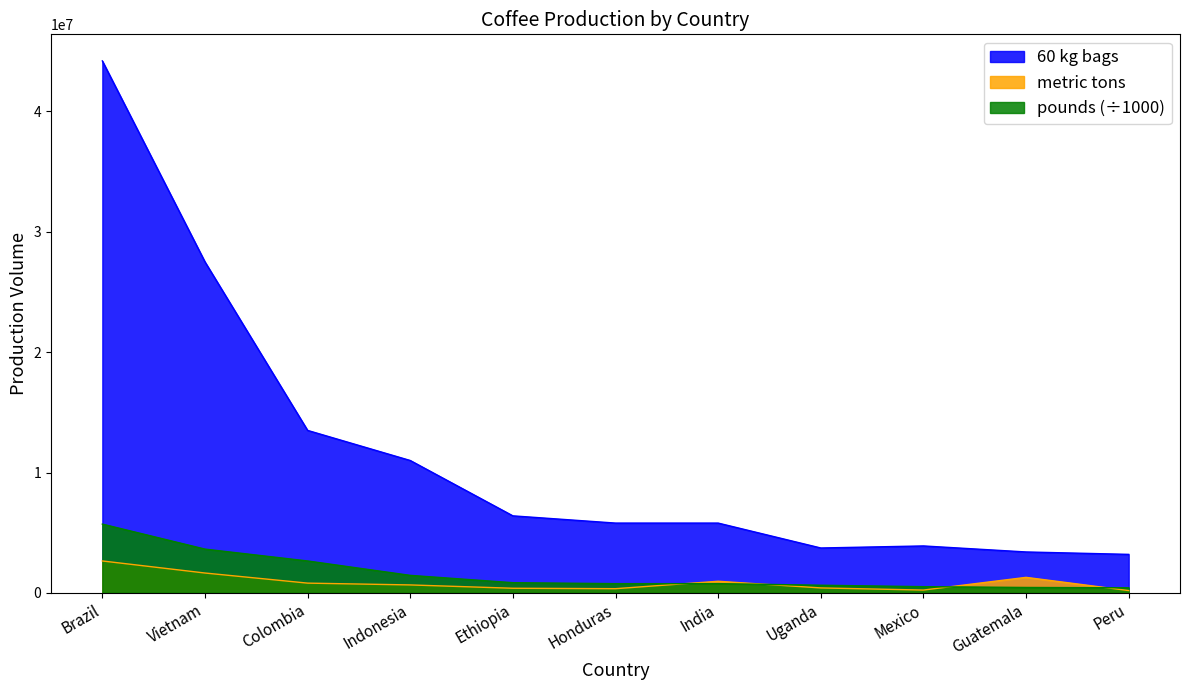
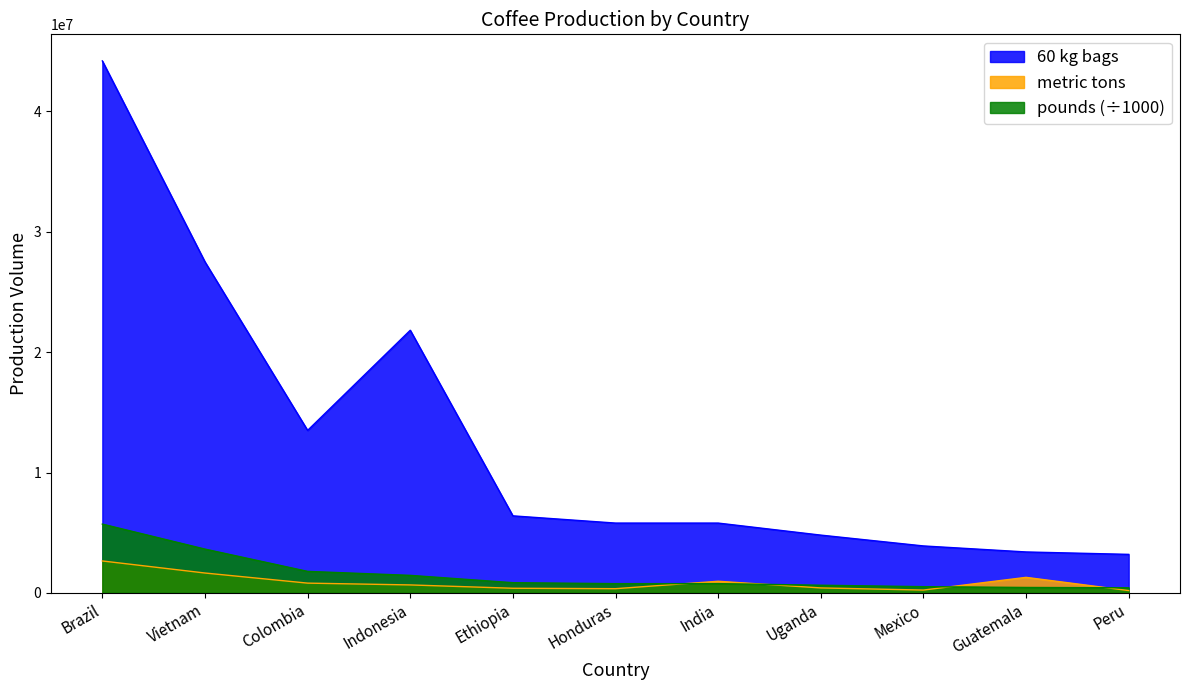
pounds (÷1000), Colombia: 2700000 -> 1800000
60 kg bags, Indonesia: 11000000 -> 21800000
60 kg bags, Uganda: 3700000 -> 4800000
